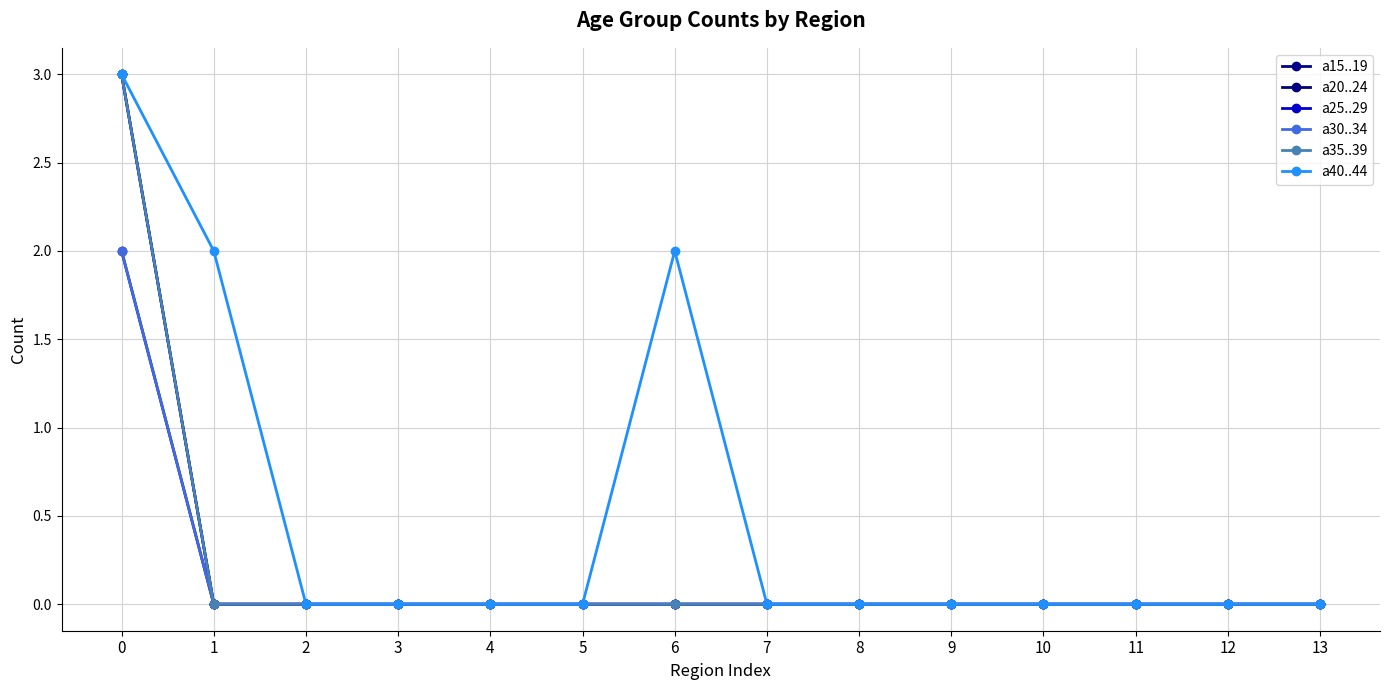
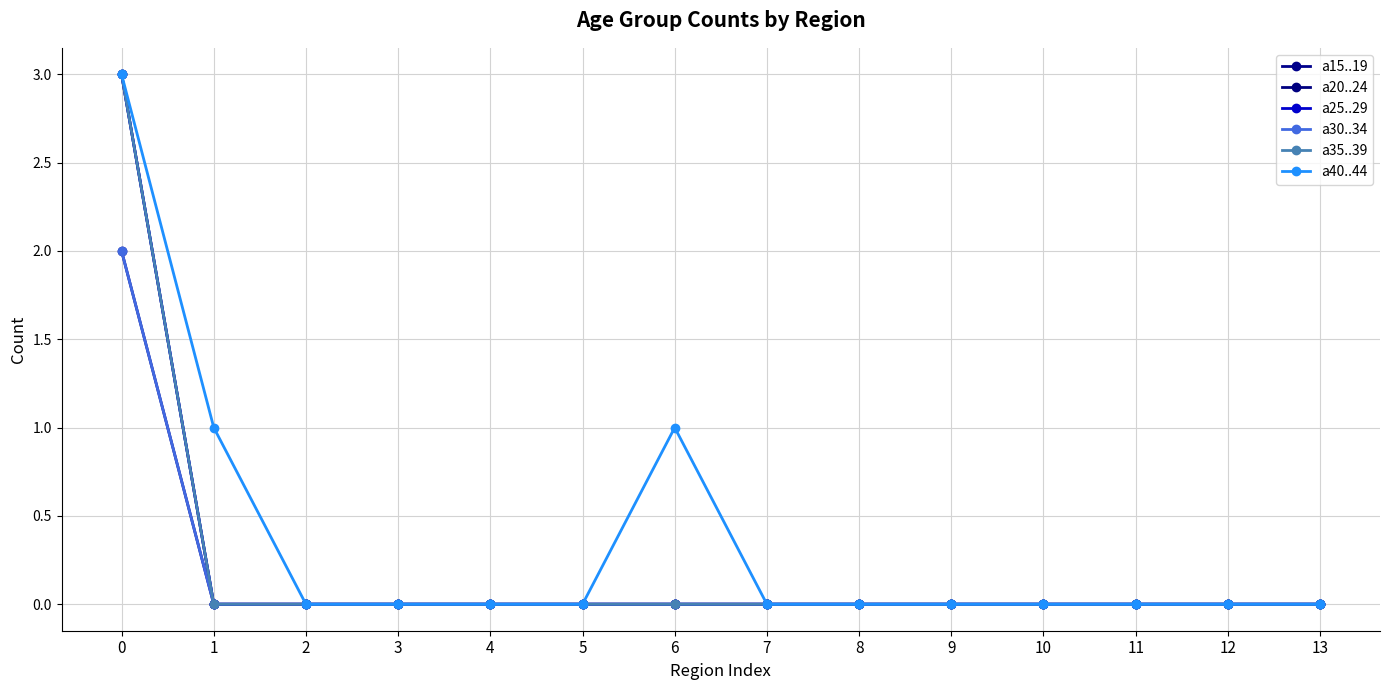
a40..44, 1: 2 -> 1
a40..44, 6: 2 -> 1
